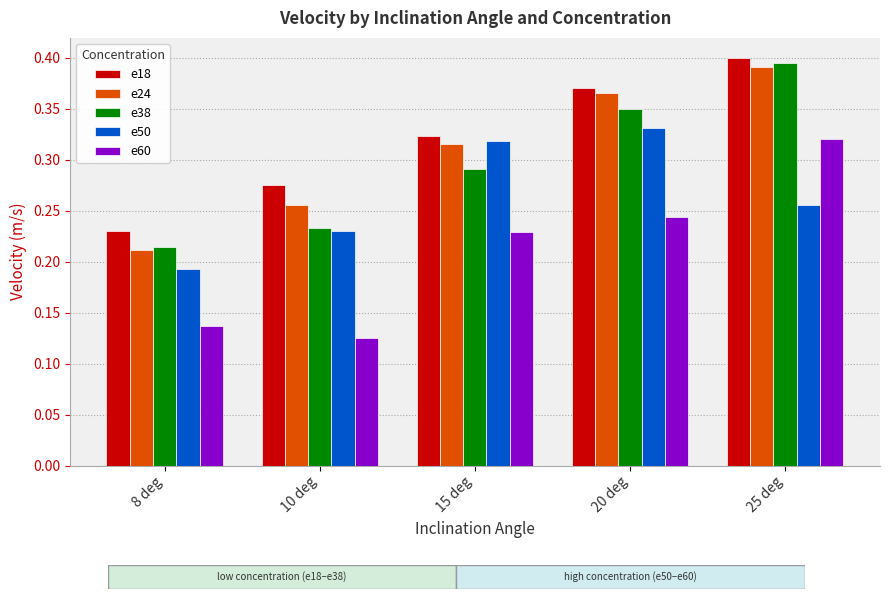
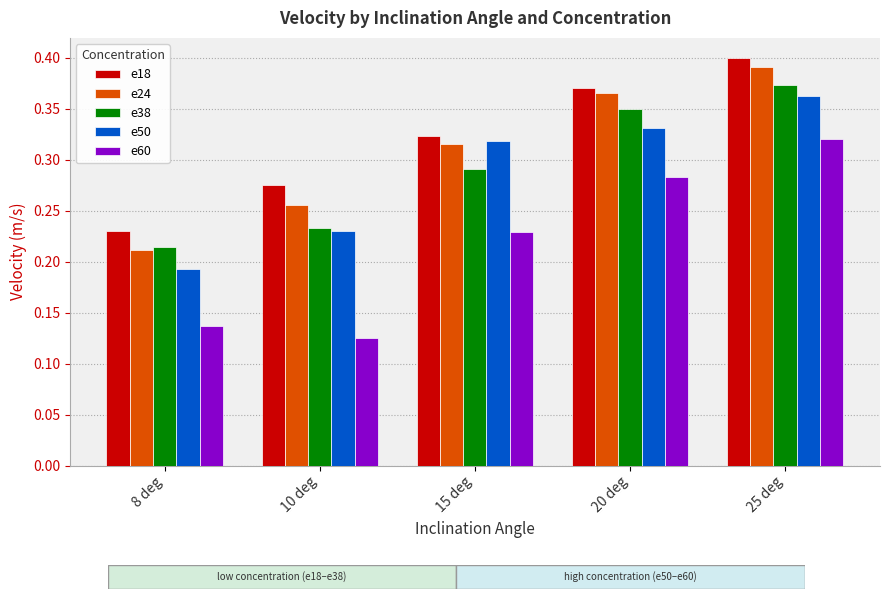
e60, 20 deg: 0.244 -> 0.283
e38, 25 deg: 0.395 -> 0.373
e50, 25 deg: 0.255 -> 0.363
